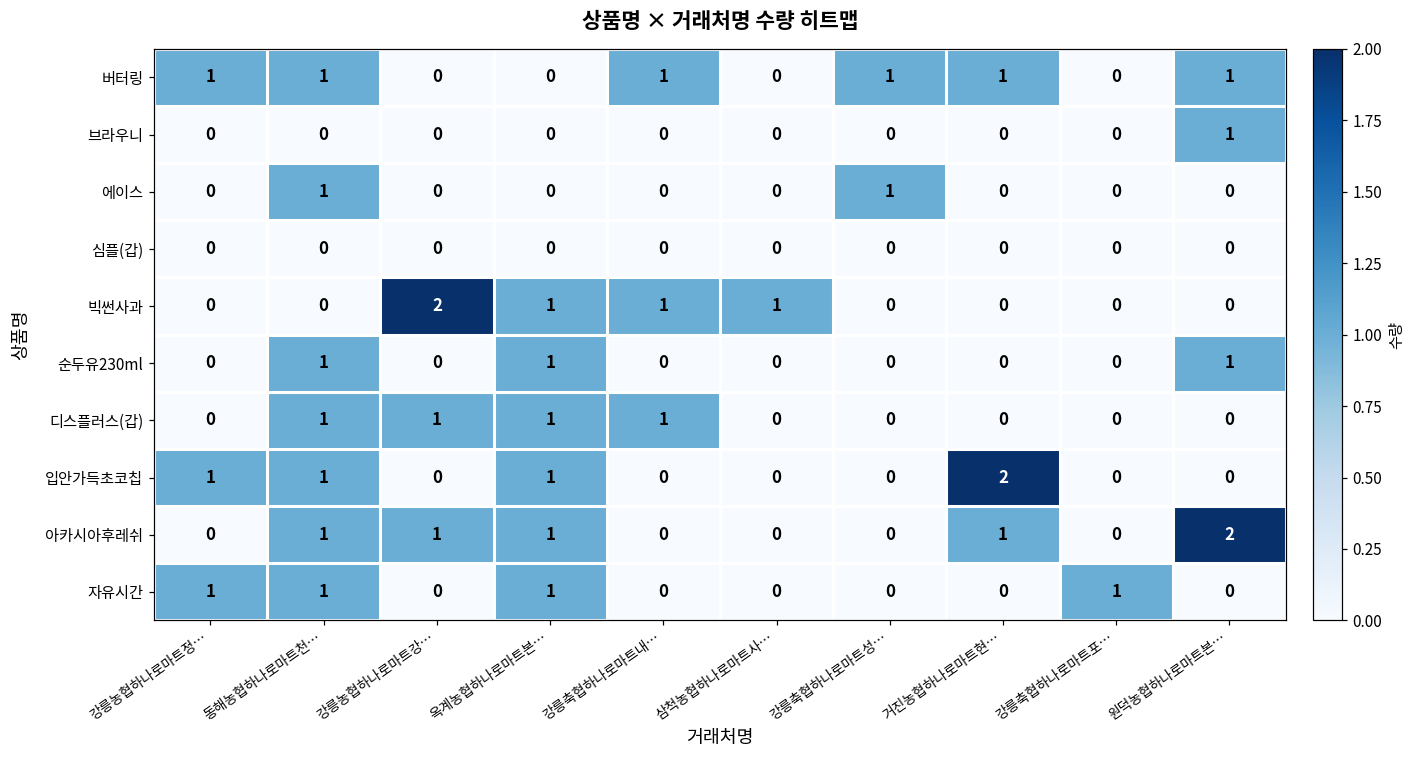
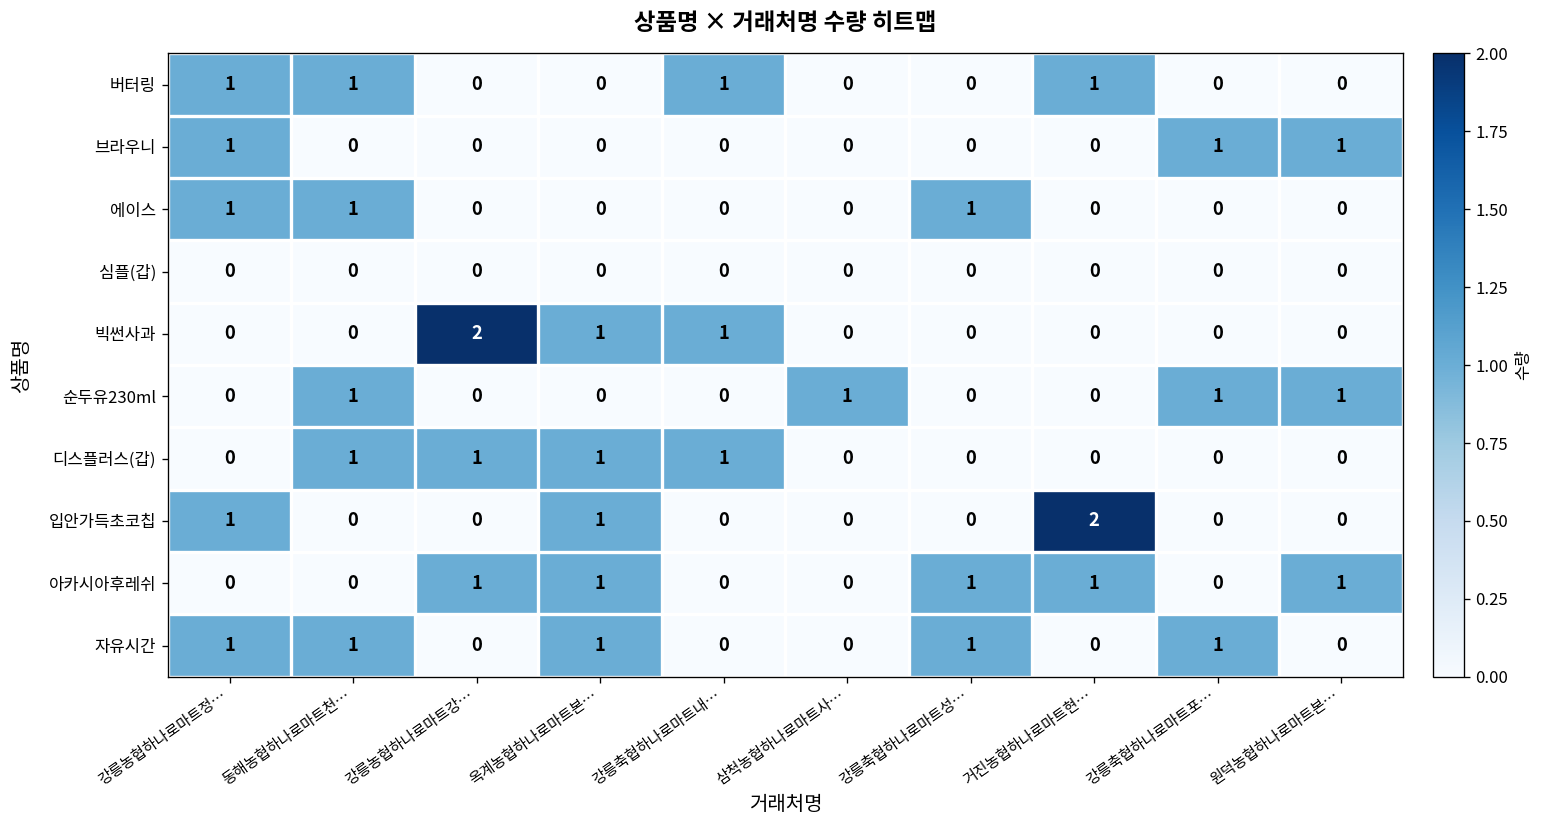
버터링, 강릉축협하나로마트성…: 1 -> 0
버터링, 원덕농협하나로마트본…: 1 -> 0
브라우니, 강릉농협하나로마트정…: 0 -> 1
브라우니, 강릉축협하나로마트포…: 0 -> 1
에이스, 강릉농협하나로마트정…: 0 -> 1
빅썬사과, 삼척농협하나로마트사…: 1 -> 0
순두유230ml, 옥계농협하나로마트본…: 1 -> 0
순두유230ml, 삼척농협하나로마트사…: 0 -> 1
순두유230ml, 강릉축협하나로마트포…: 0 -> 1
입안가득초코칩, 동해농협하나로마트천…: 1 -> 0
아카시아후레쉬, 동해농협하나로마트천…: 1 -> 0
아카시아후레쉬, 강릉축협하나로마트성…: 0 -> 1
아카시아후레쉬, 원덕농협하나로마트본…: 2 -> 1
자유시간, 강릉축협하나로마트성…: 0 -> 1
